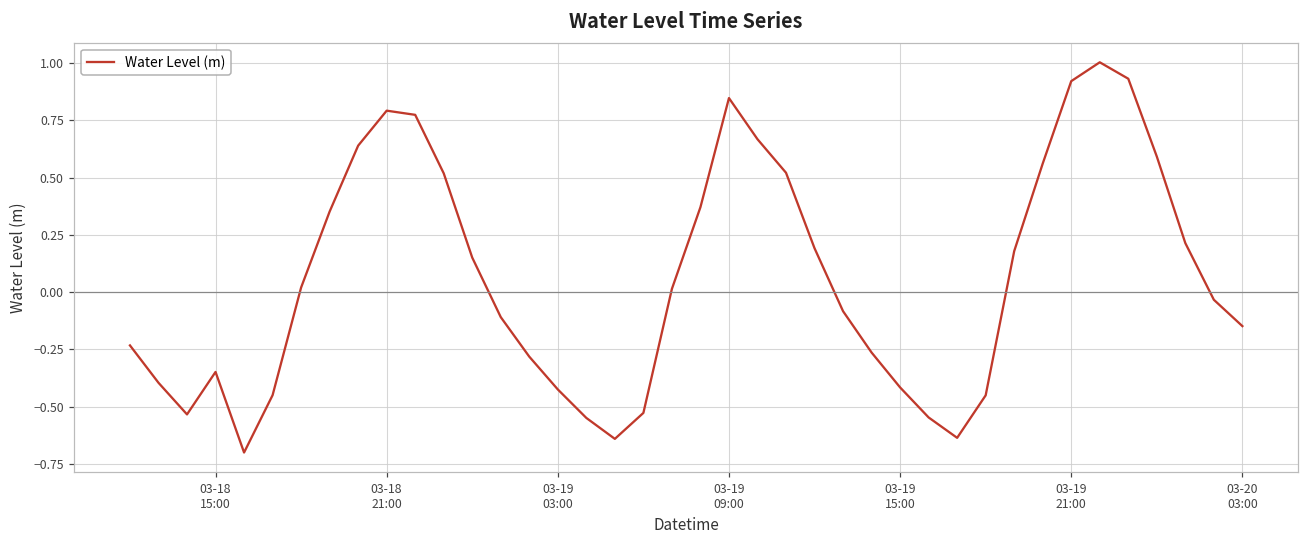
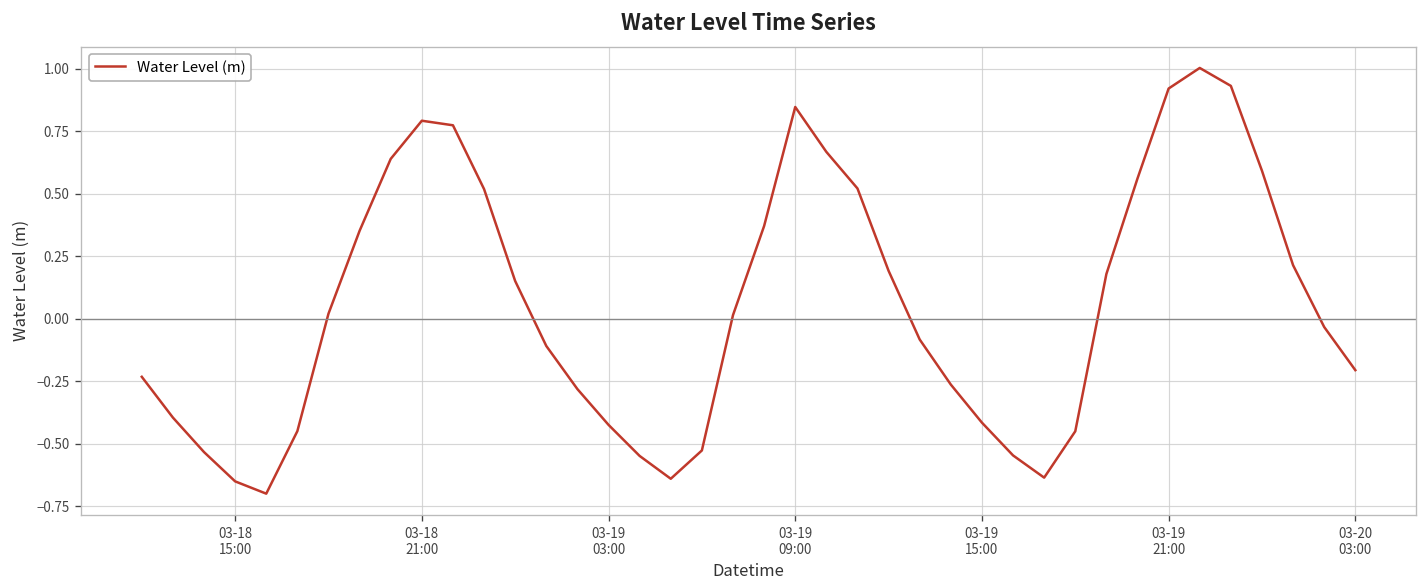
03-18 15:00: -0.35 -> -0.65
03-20 03:00: -0.15 -> -0.21
